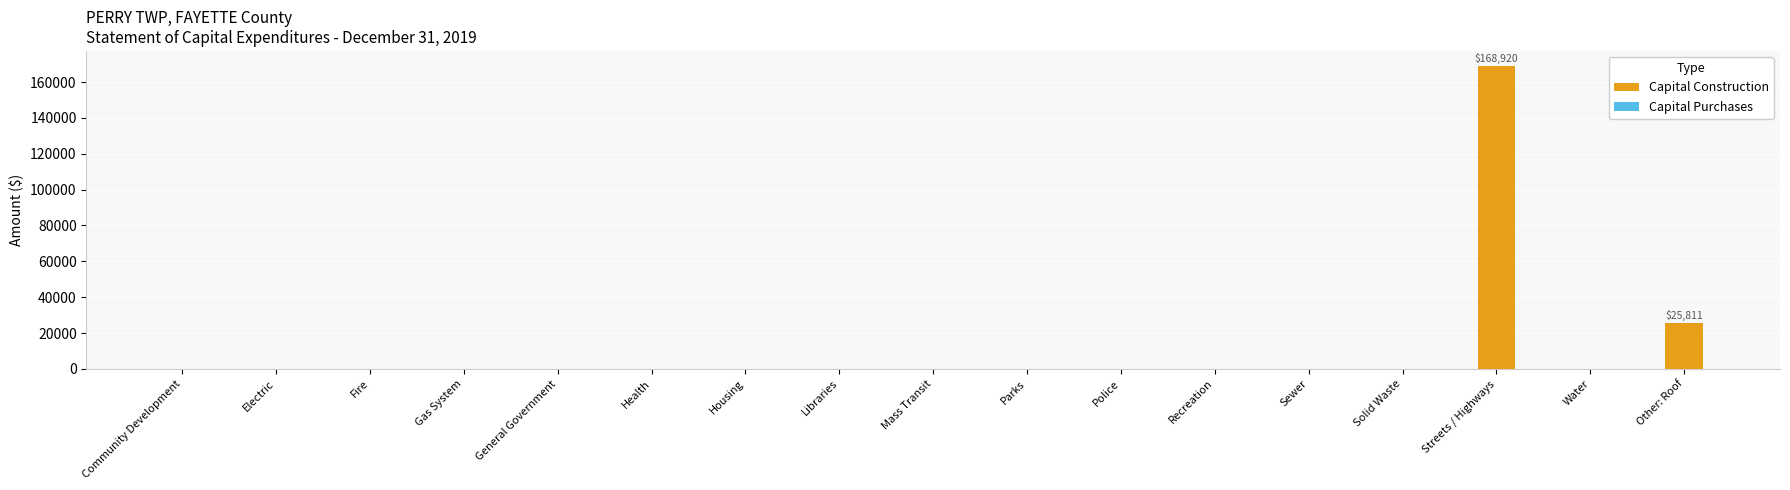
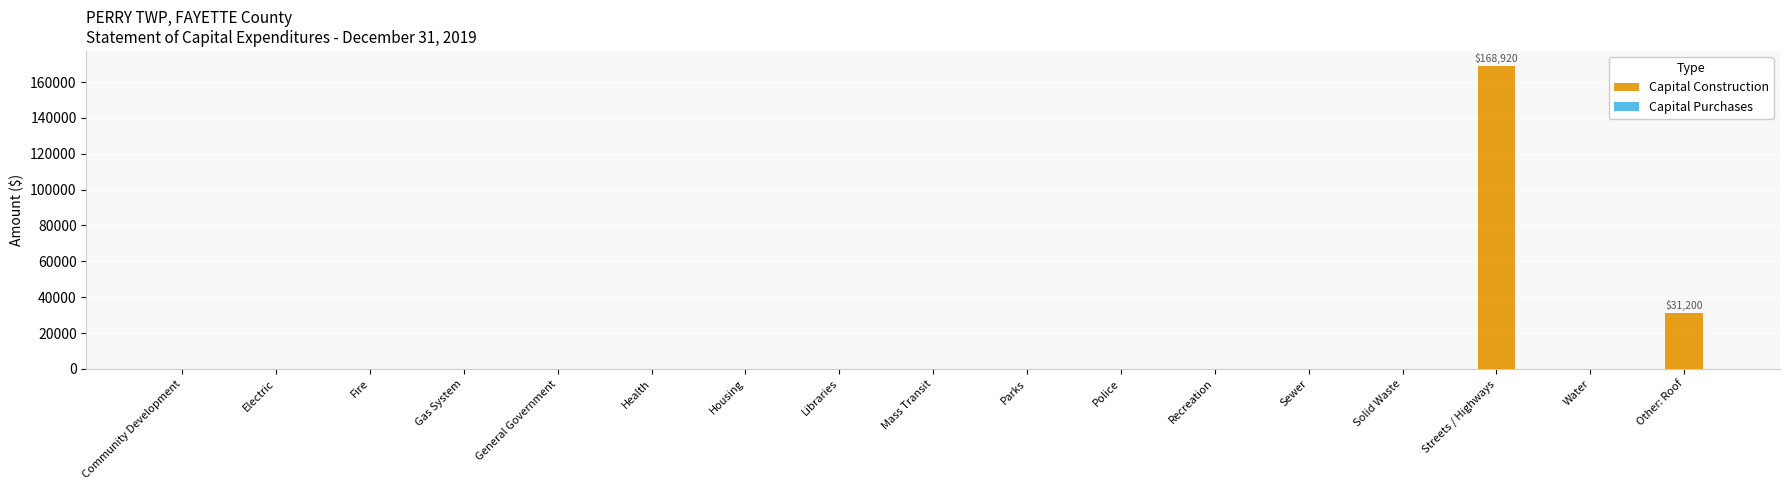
Capital Construction, Other: Roof: $25,811 -> $31,200
